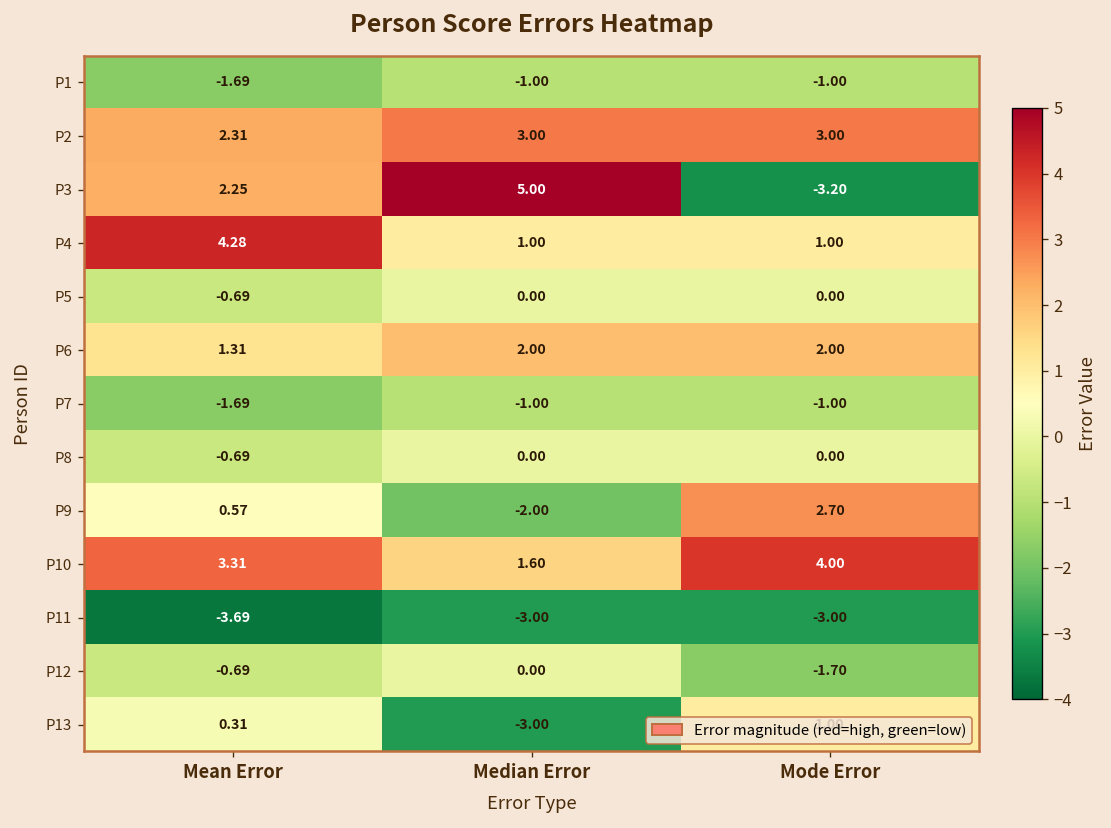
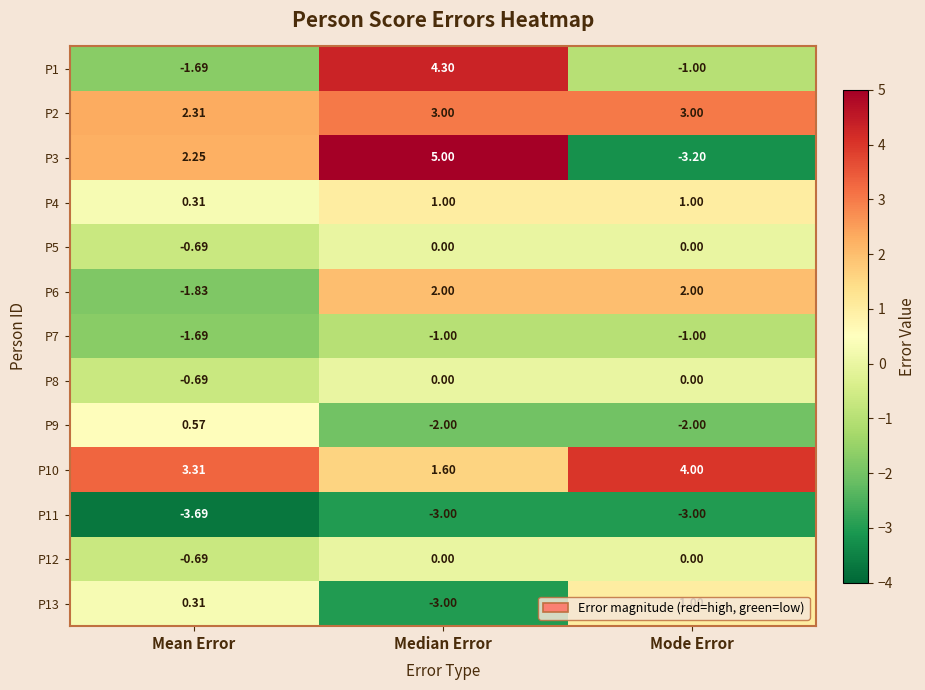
P1, Median Error: -1.00 -> 4.30
P4, Mean Error: 4.28 -> 0.31
P6, Mean Error: 1.31 -> -1.83
P9, Mode Error: 2.70 -> -2.00
P12, Mode Error: -1.70 -> 0.00
